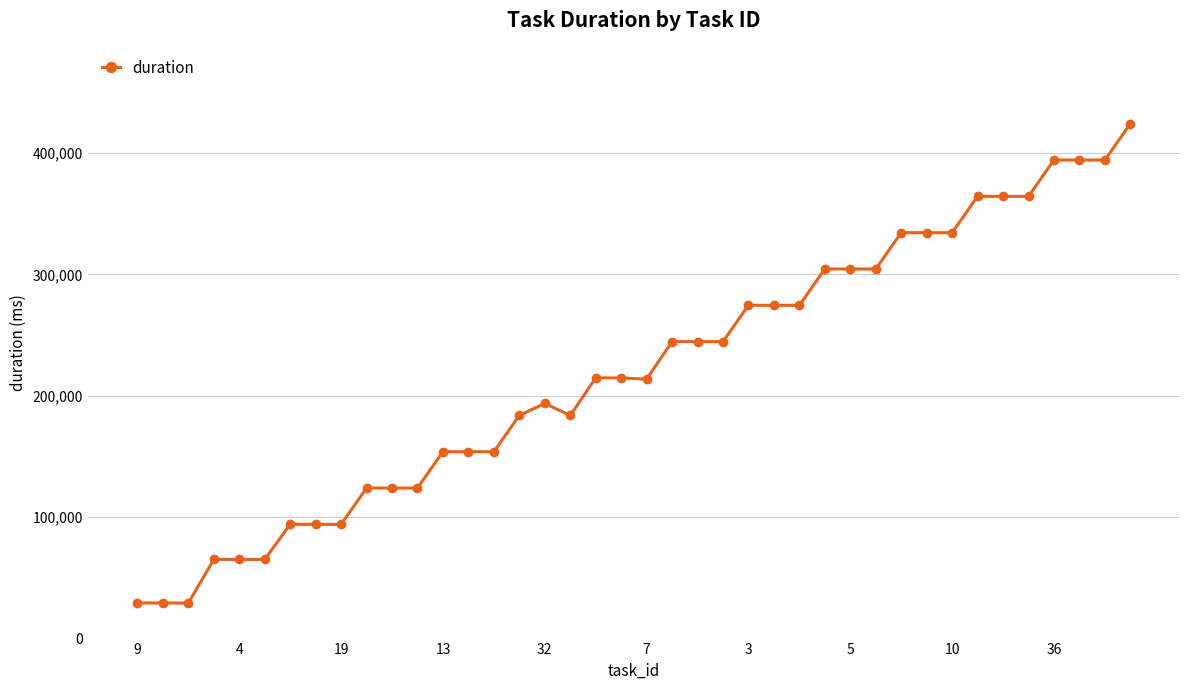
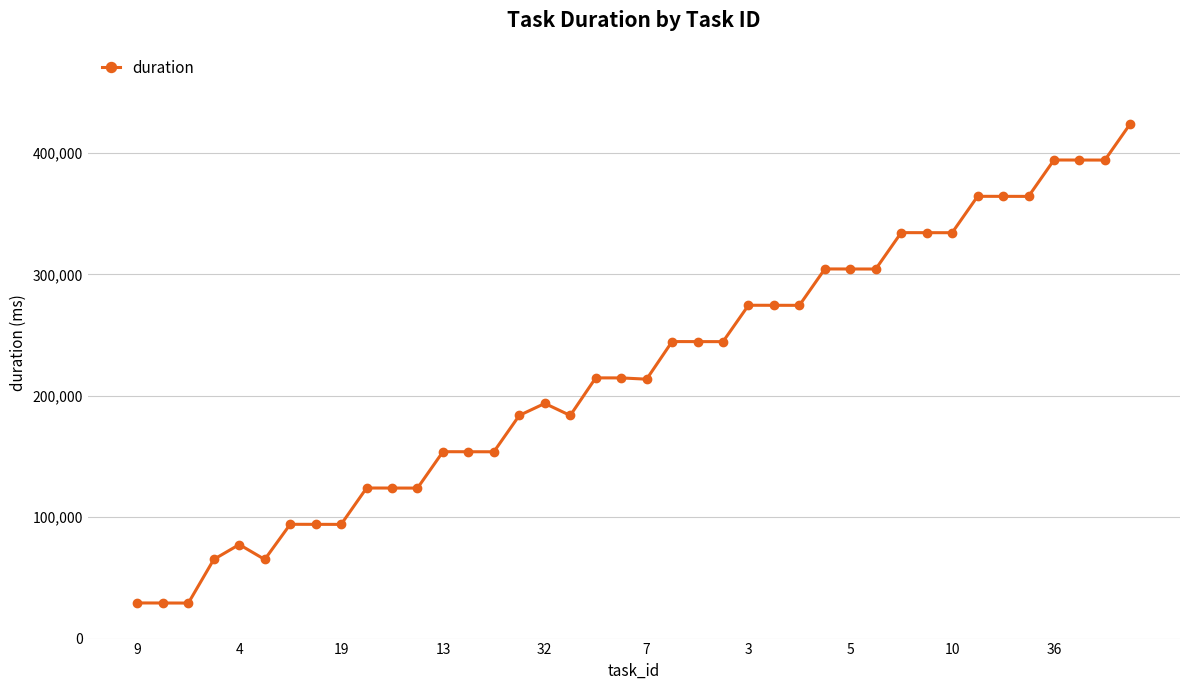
4: 65,000 -> 77,000
